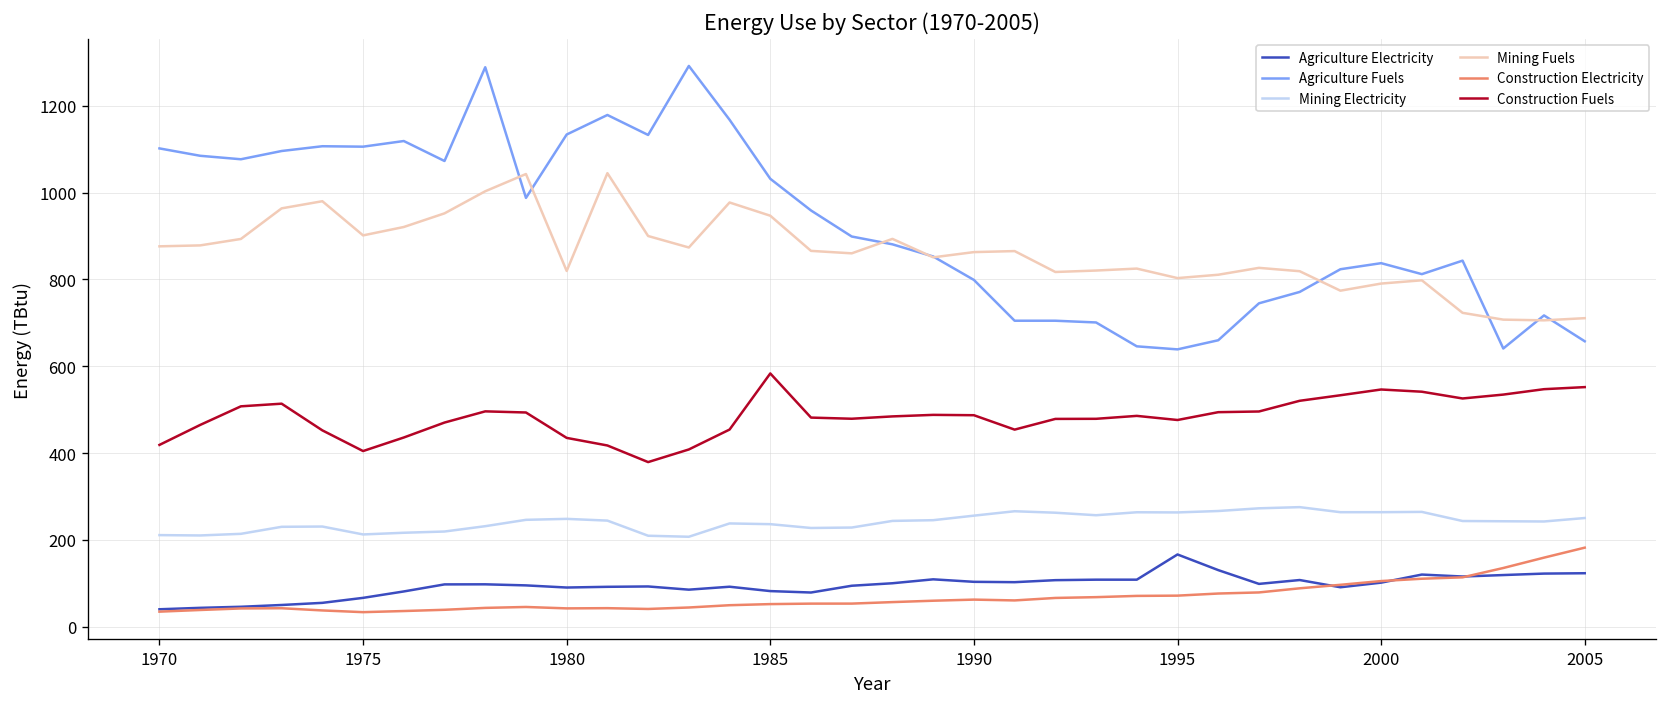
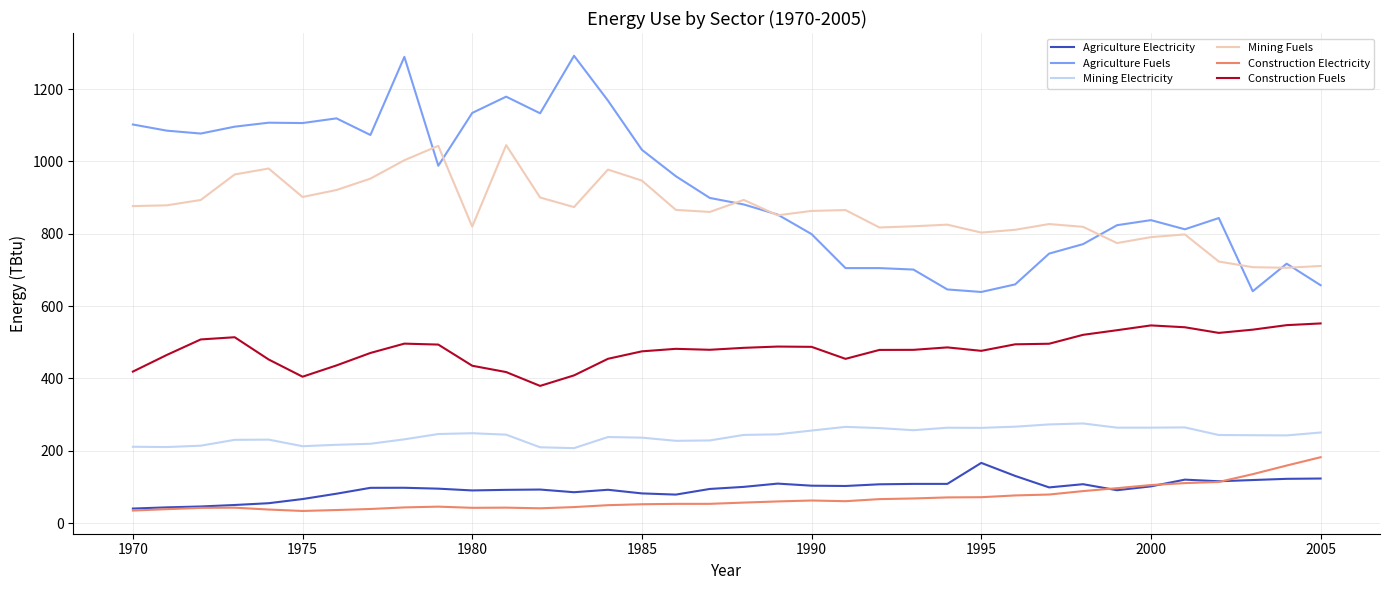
Construction Fuels, 1985: 580 -> 470
